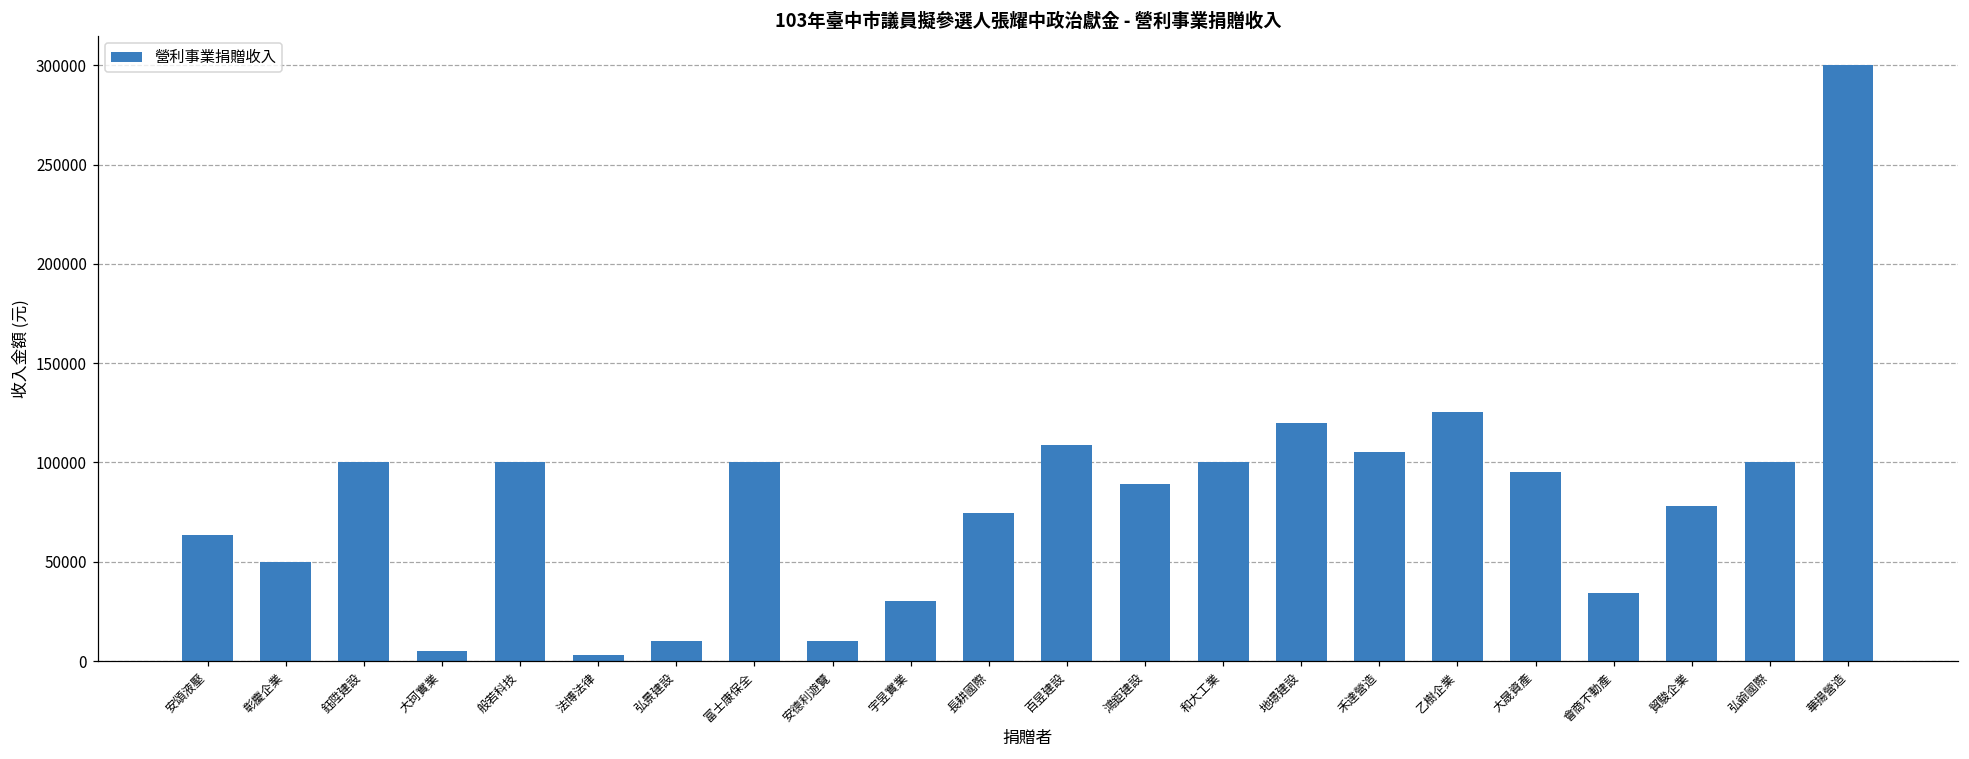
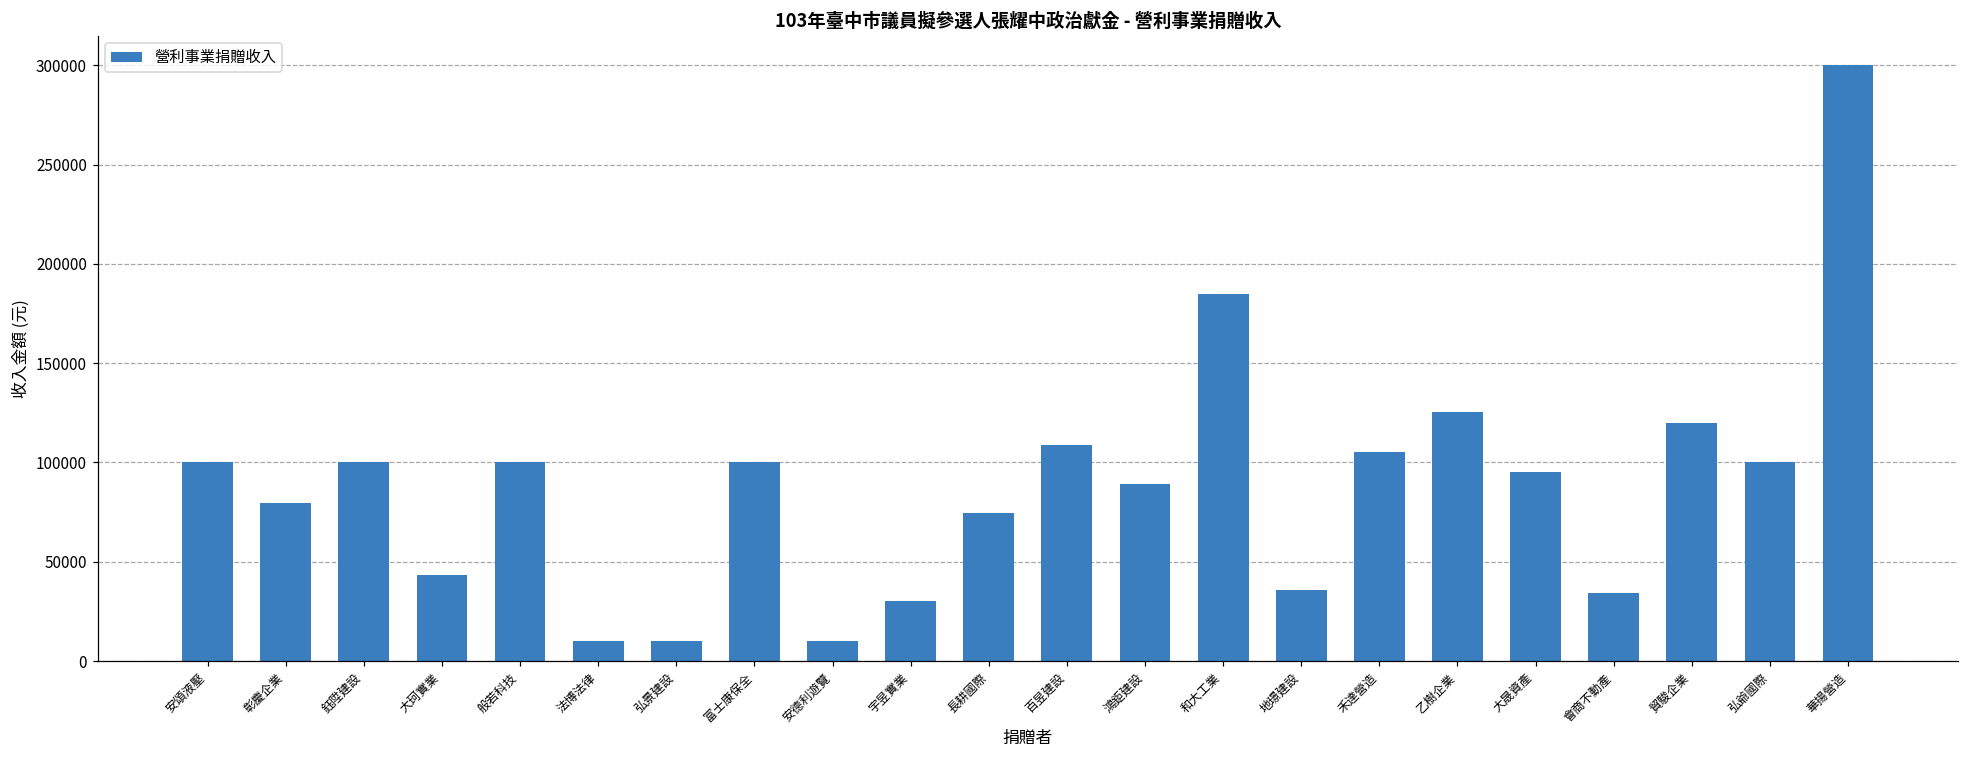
安頌液壓: 64000 -> 100000
彰慶企業: 50000 -> 80000
大珂實業: 5000 -> 44000
法博法律: 3000 -> 10000
和大工業: 100000 -> 185000
地璟建設: 120000 -> 36000
貿駿企業: 78000 -> 120000
